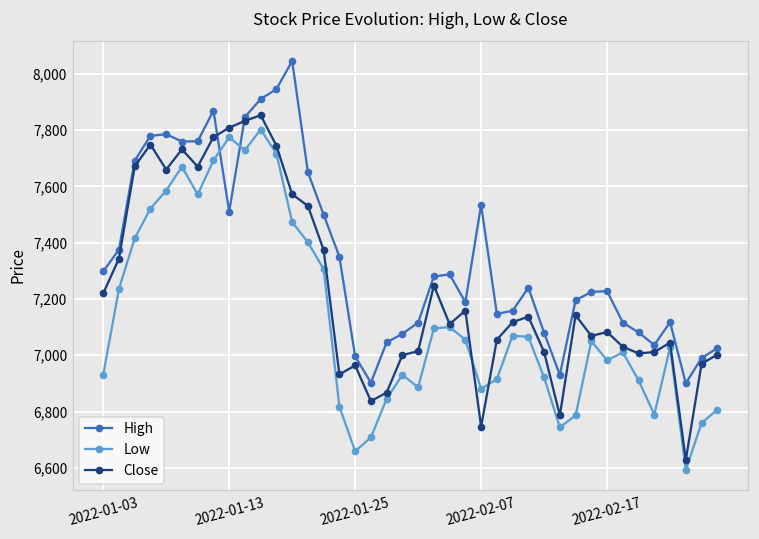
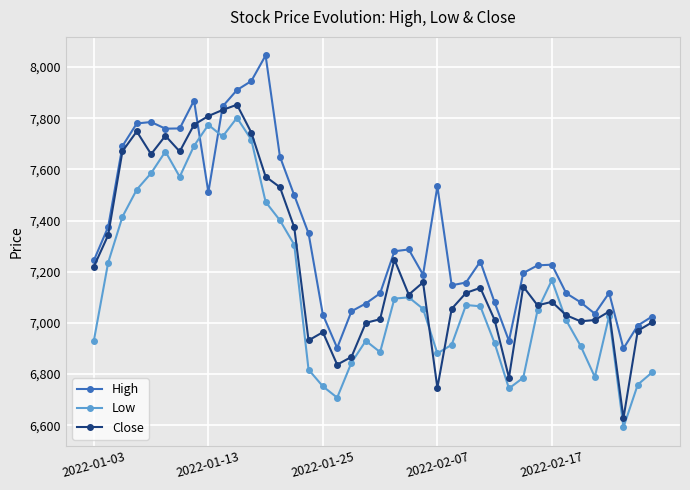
High, 2022-01-03: 7,300 -> 7,240
High, 2022-01-25: 7,000 -> 7,030
Low, 2022-01-25: 6,660 -> 6,750
Low, 2022-02-17: 6,980 -> 7,170
